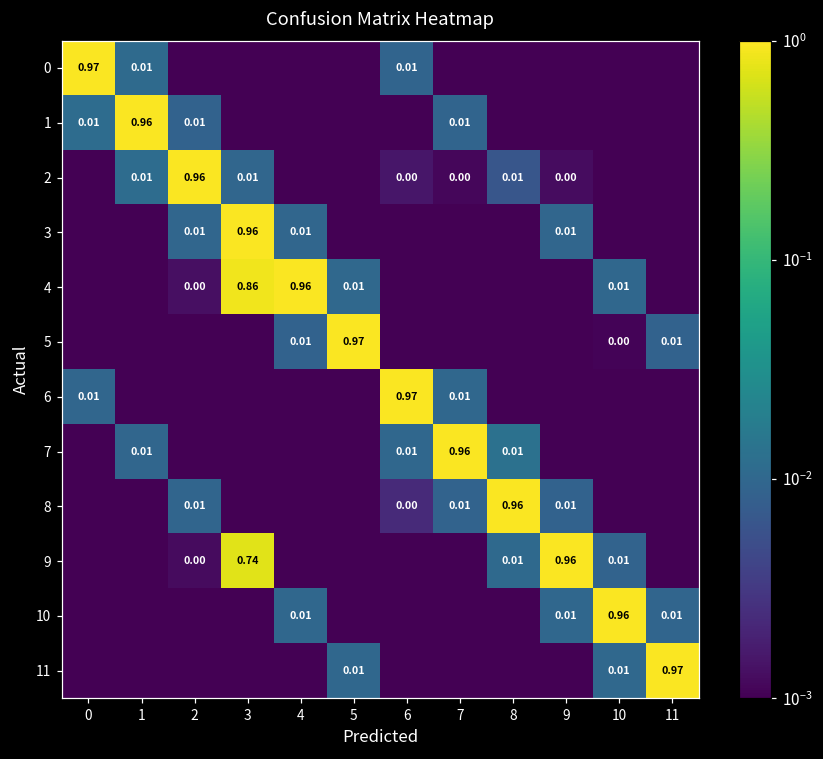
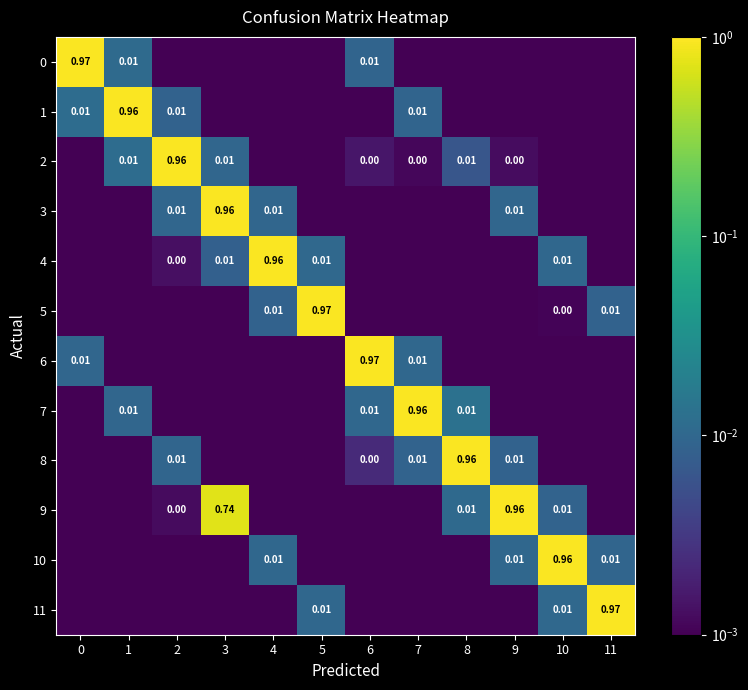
4, 3: 0.86 -> 0.01
